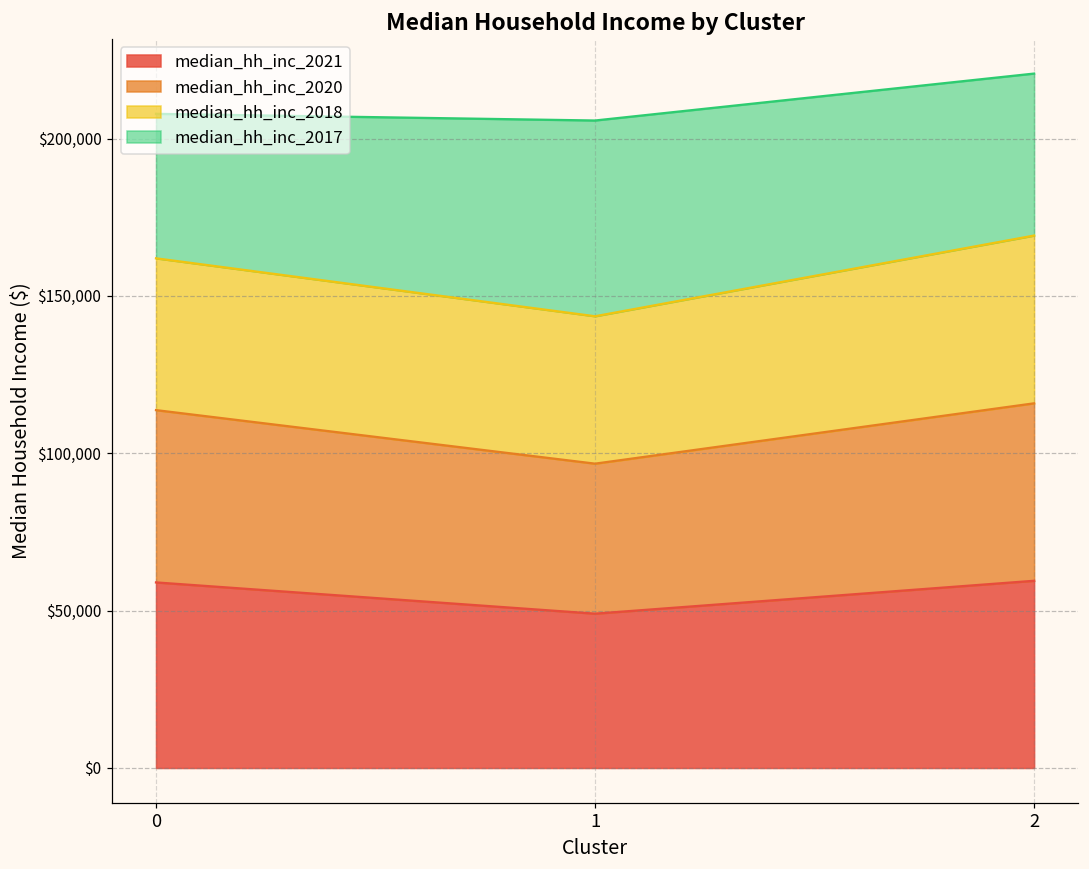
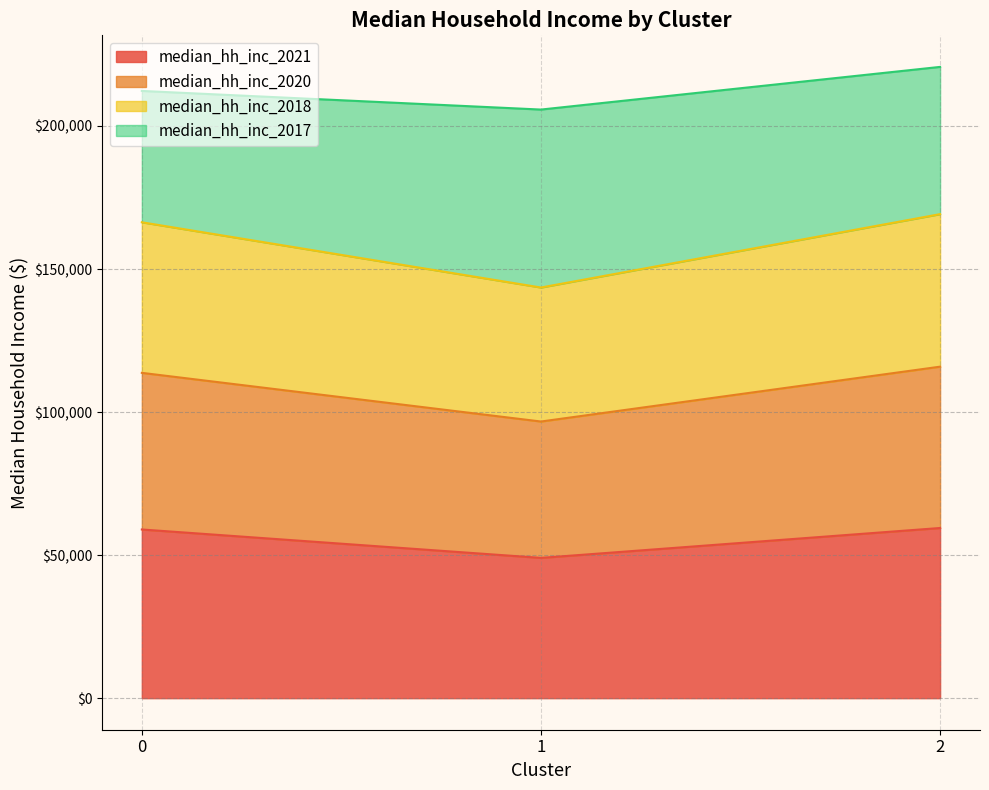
median_hh_inc_2018, 0: $48,000 -> $53,000
